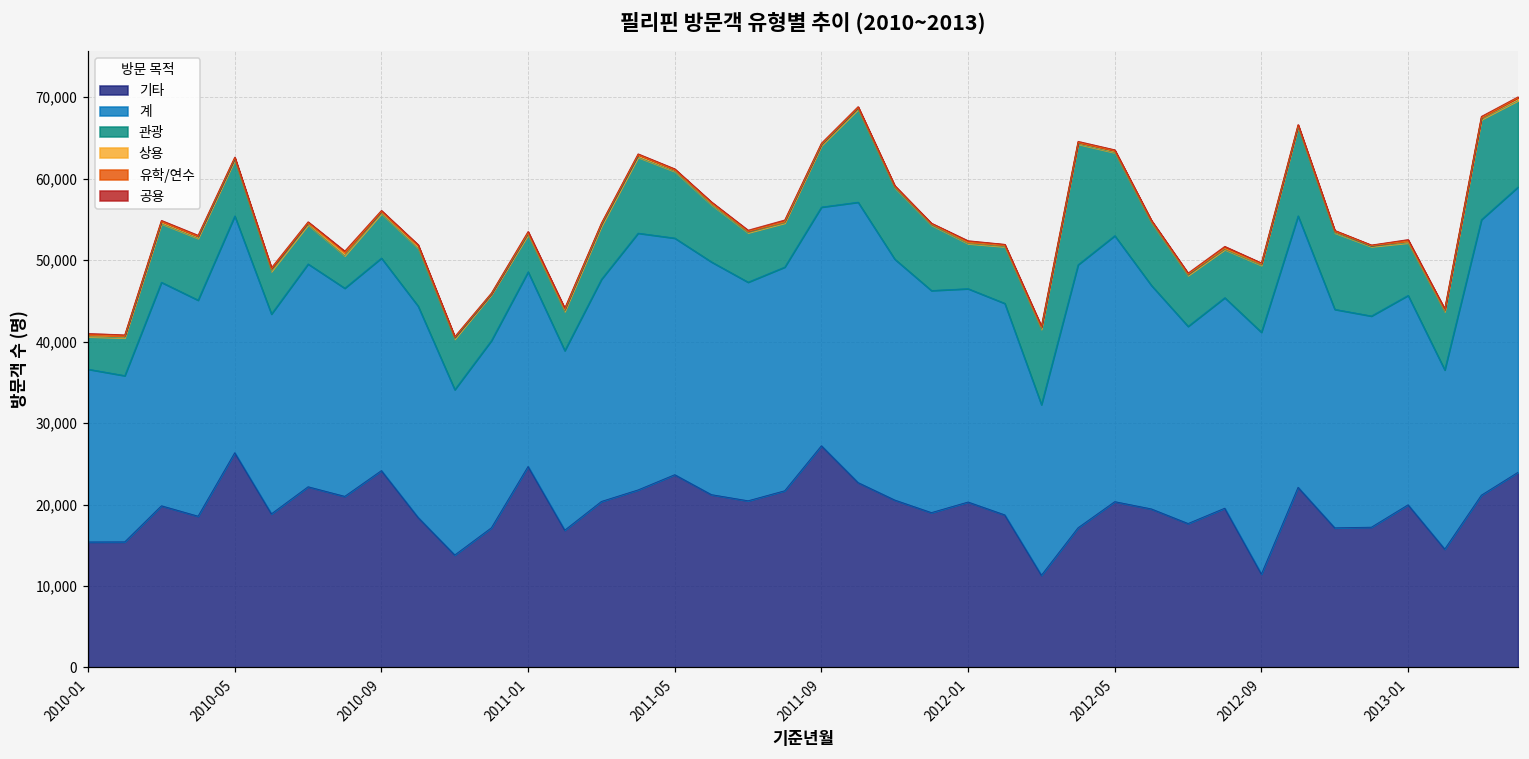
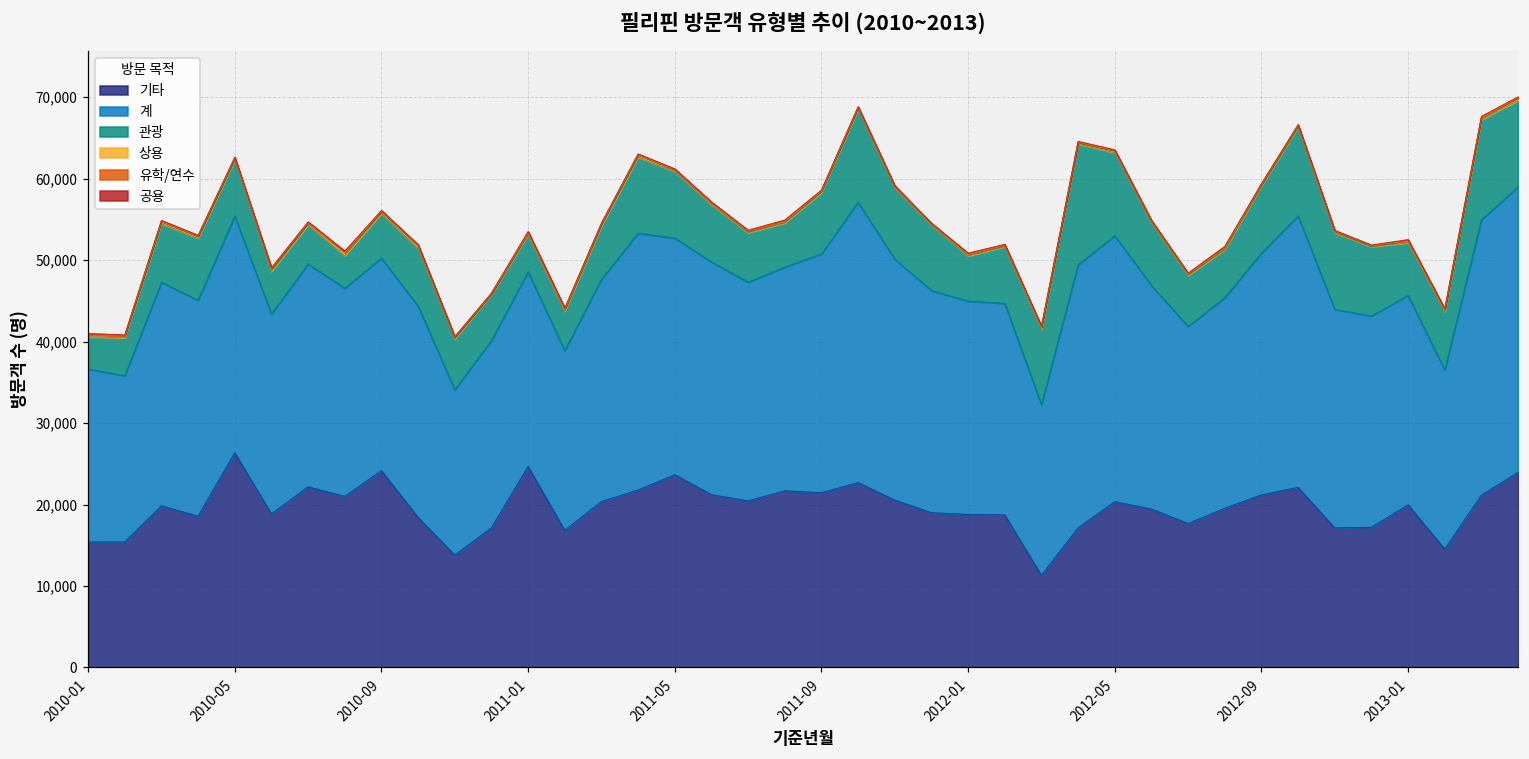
기타, 2011-09: 27,000 -> 21,000
기타, 2012-01: 20,000 -> 19,000
기타, 2012-09: 11,000 -> 21,000
